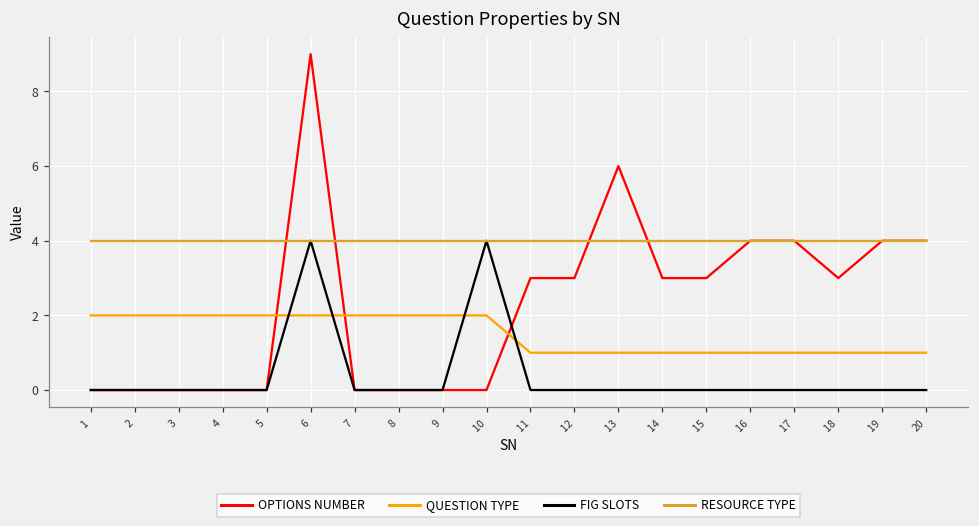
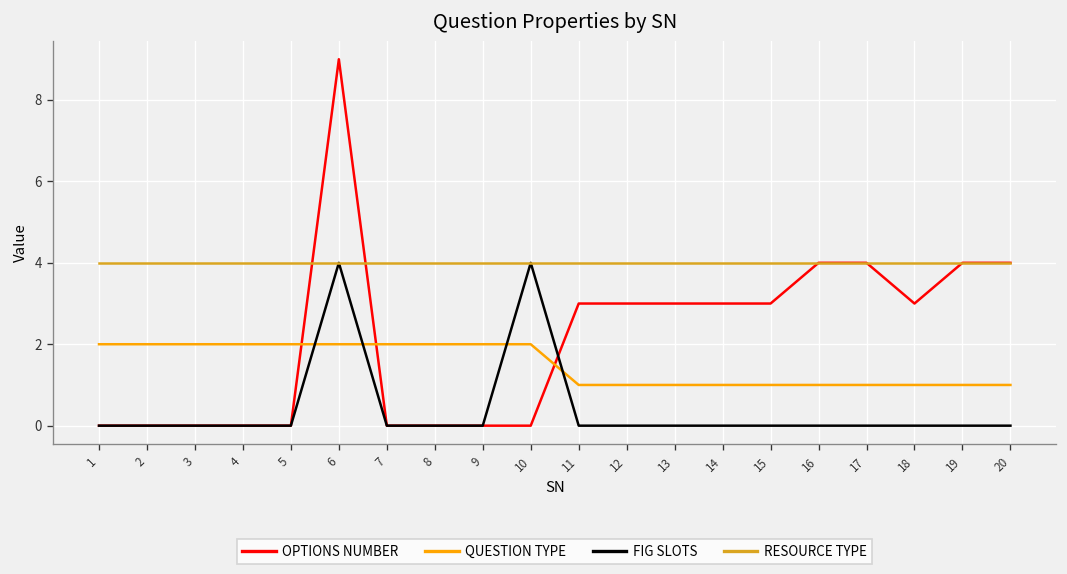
OPTIONS NUMBER, 13: 6 -> 3
